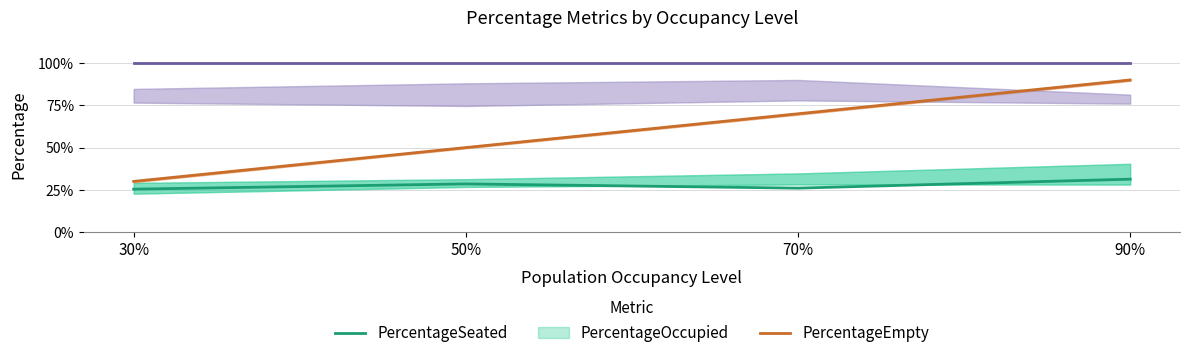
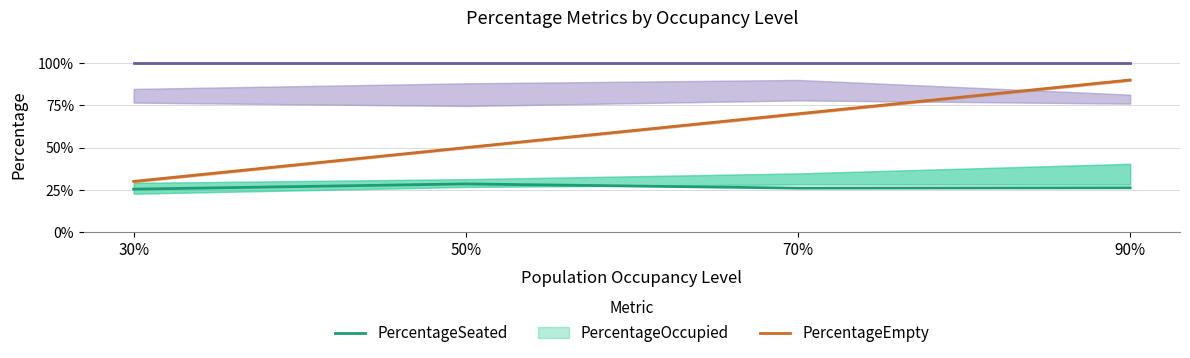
PercentageSeated, 90%: 31% -> 26%
